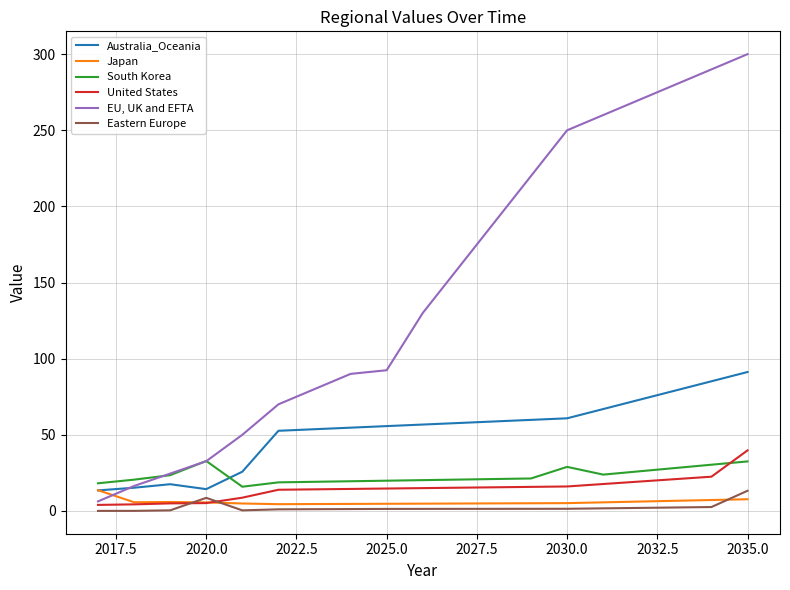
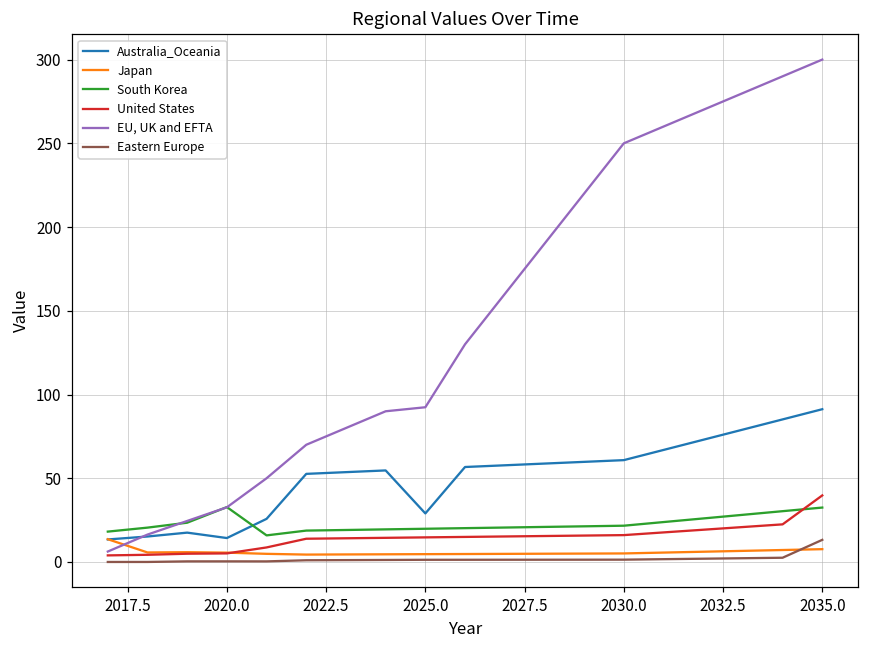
Eastern Europe, 2020.0: 9 -> 0
Australia_Oceania, 2025.0: 56 -> 29
South Korea, 2030.0: 29 -> 22
